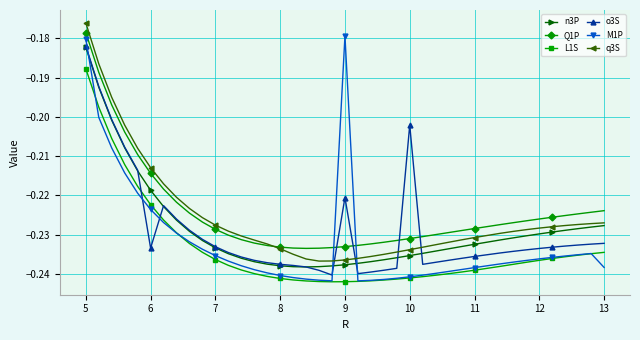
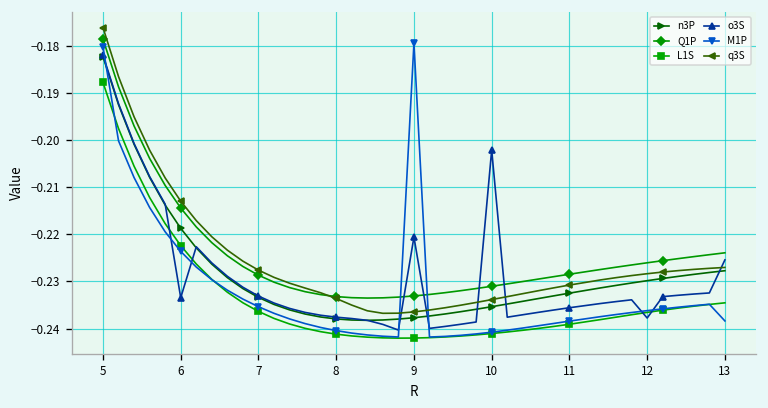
o3S, 12: -0.234 -> -0.238
o3S, 13: -0.232 -> -0.225
